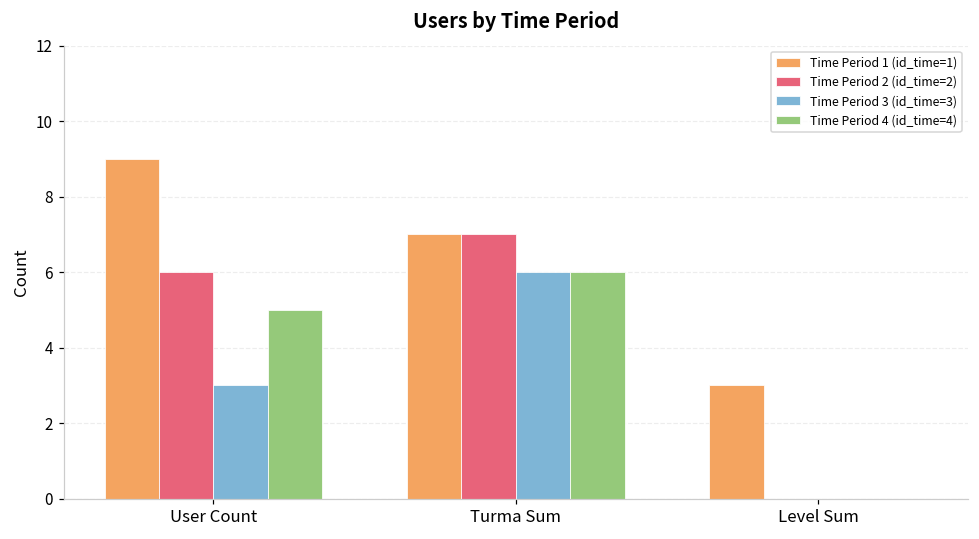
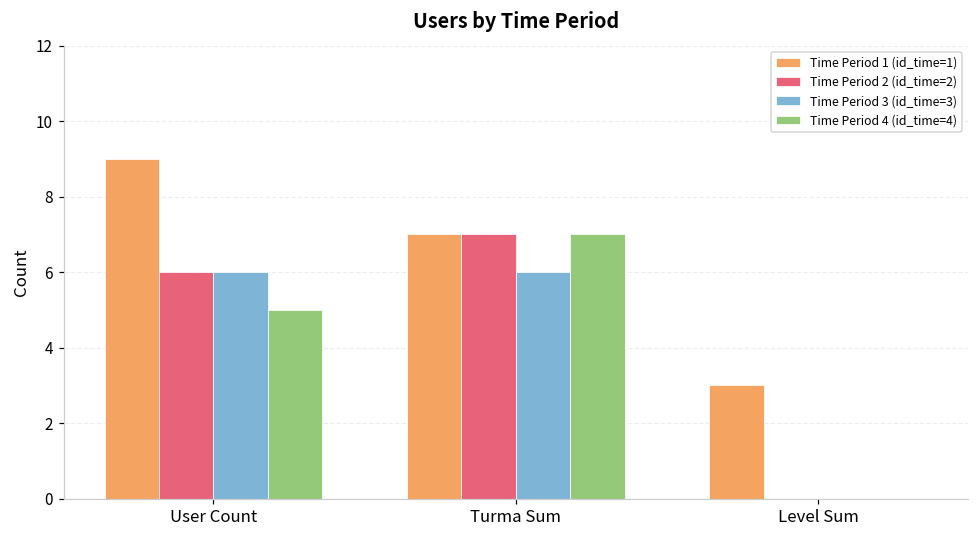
Time Period 3 (id_time=3), User Count: 3 -> 6
Time Period 4 (id_time=4), Turma Sum: 6 -> 7
